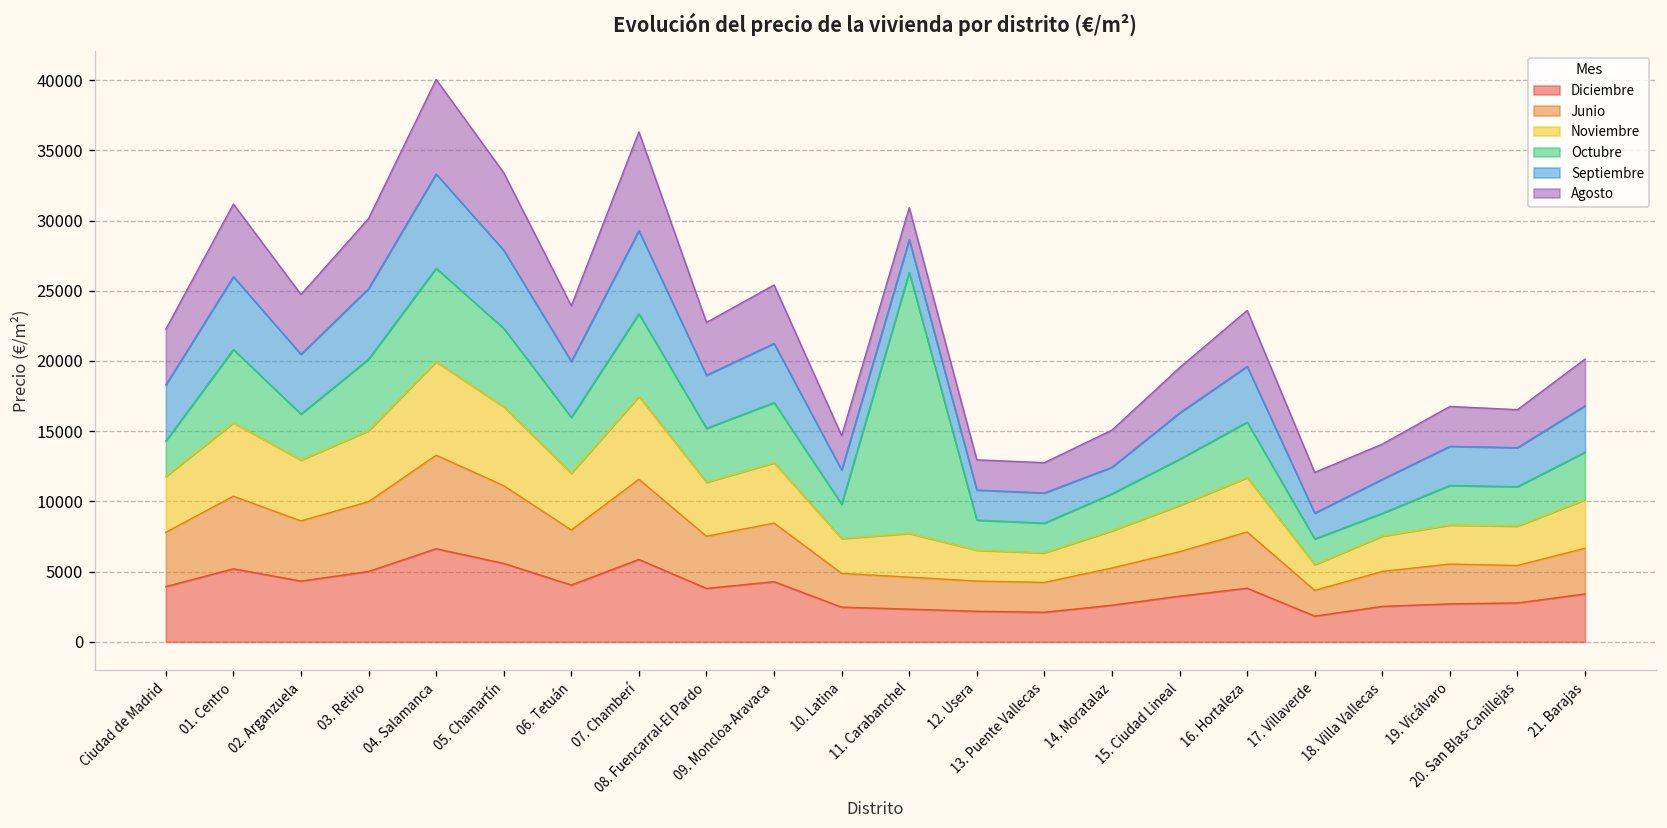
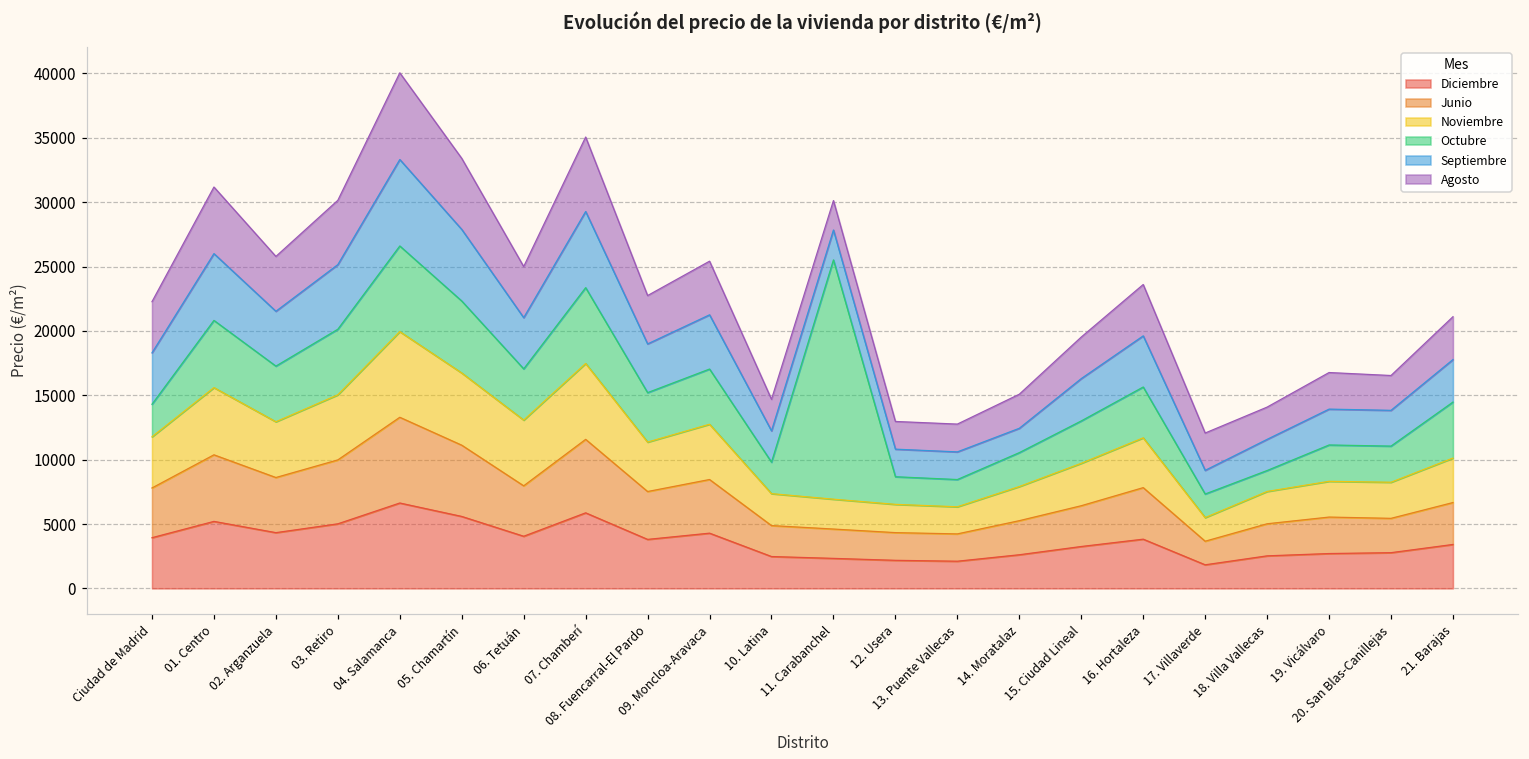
Octubre, 02. Arganzuela: 3300 -> 4300
Noviembre, 06. Tetuán: 4000 -> 5100
Agosto, 07. Chamberí: 7000 -> 5800
Noviembre, 11. Carabanchel: 3100 -> 2300
Octubre, 21. Barajas: 3400 -> 4400
